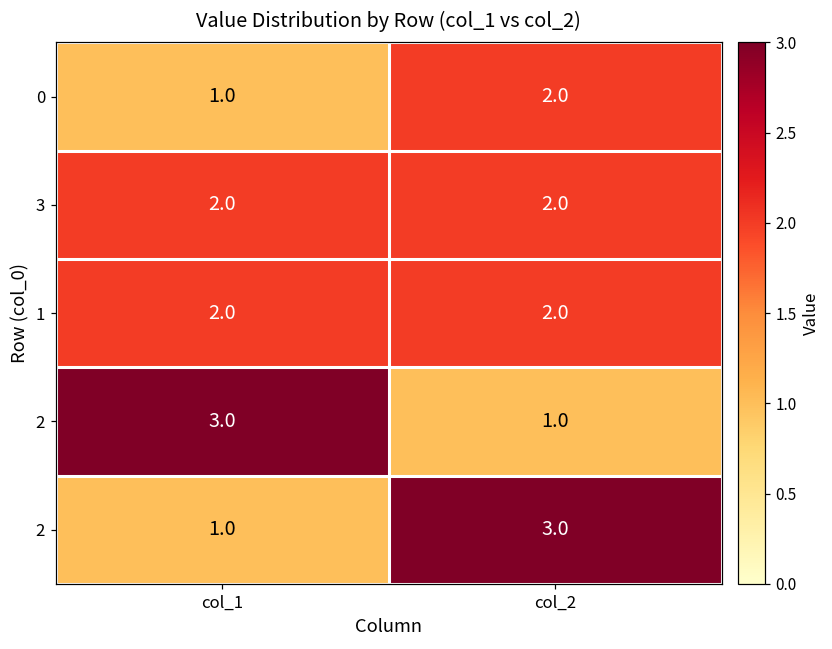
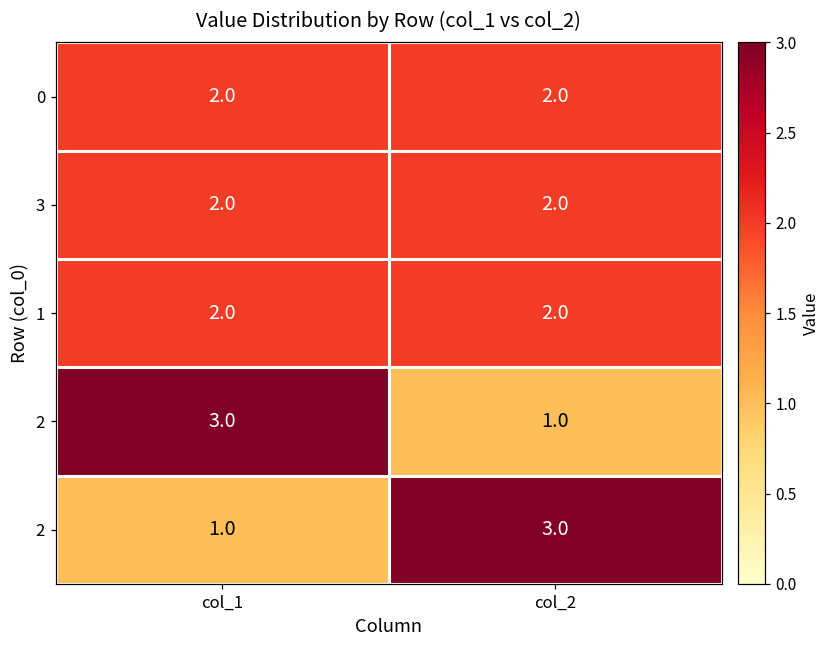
0, col_1: 1.0 -> 2.0
